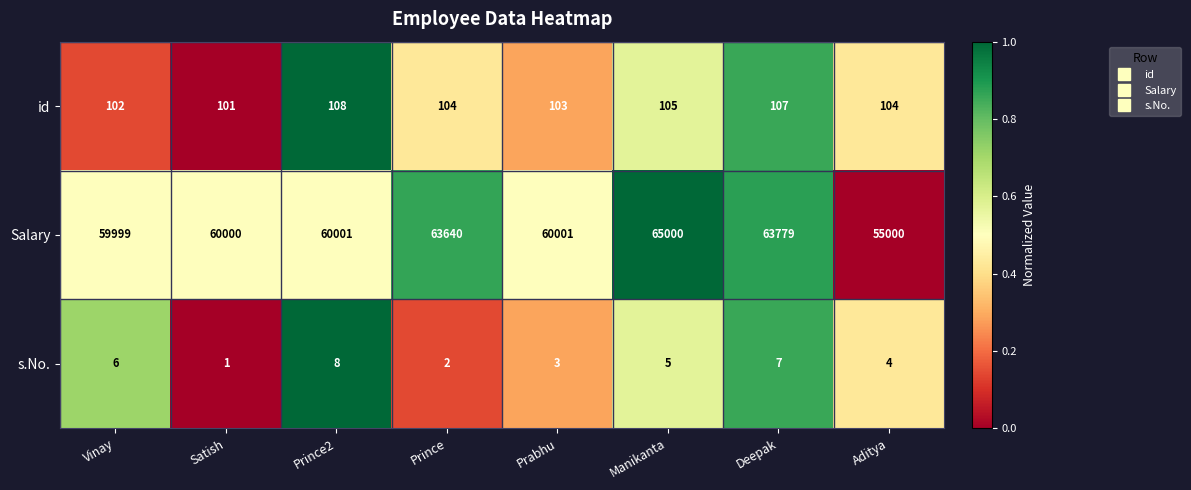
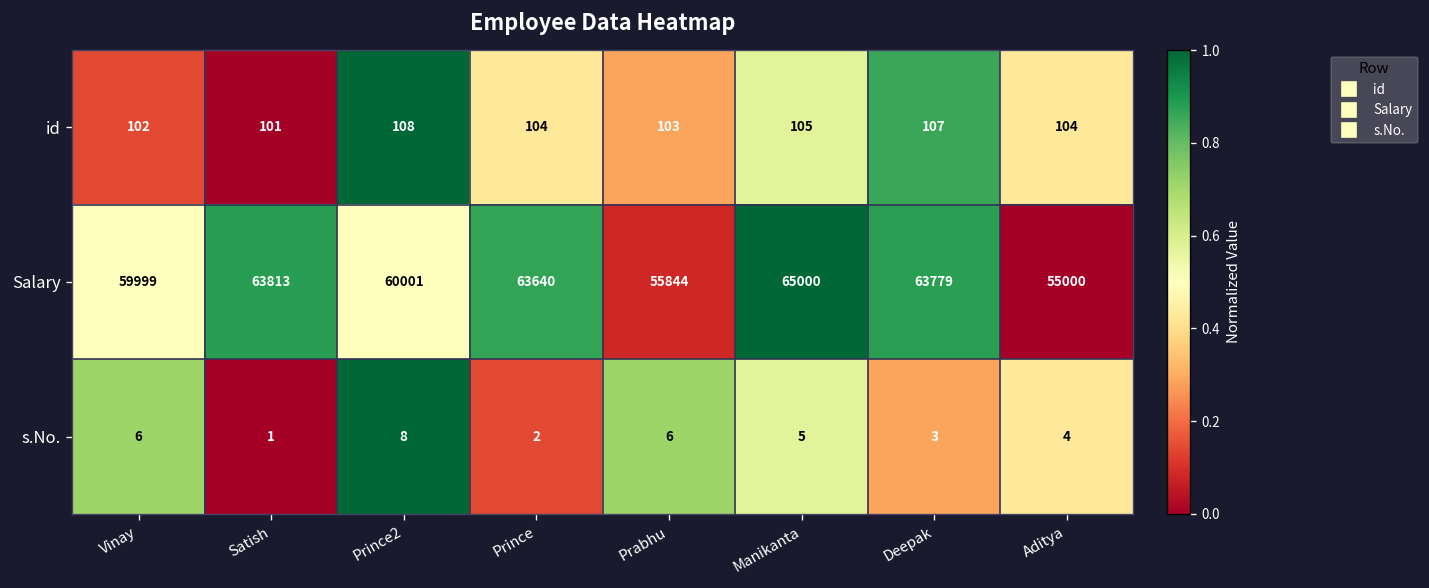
Salary, Satish: 60000 -> 63813
Salary, Prabhu: 60001 -> 55844
s.No., Prabhu: 3 -> 6
s.No., Deepak: 7 -> 3
